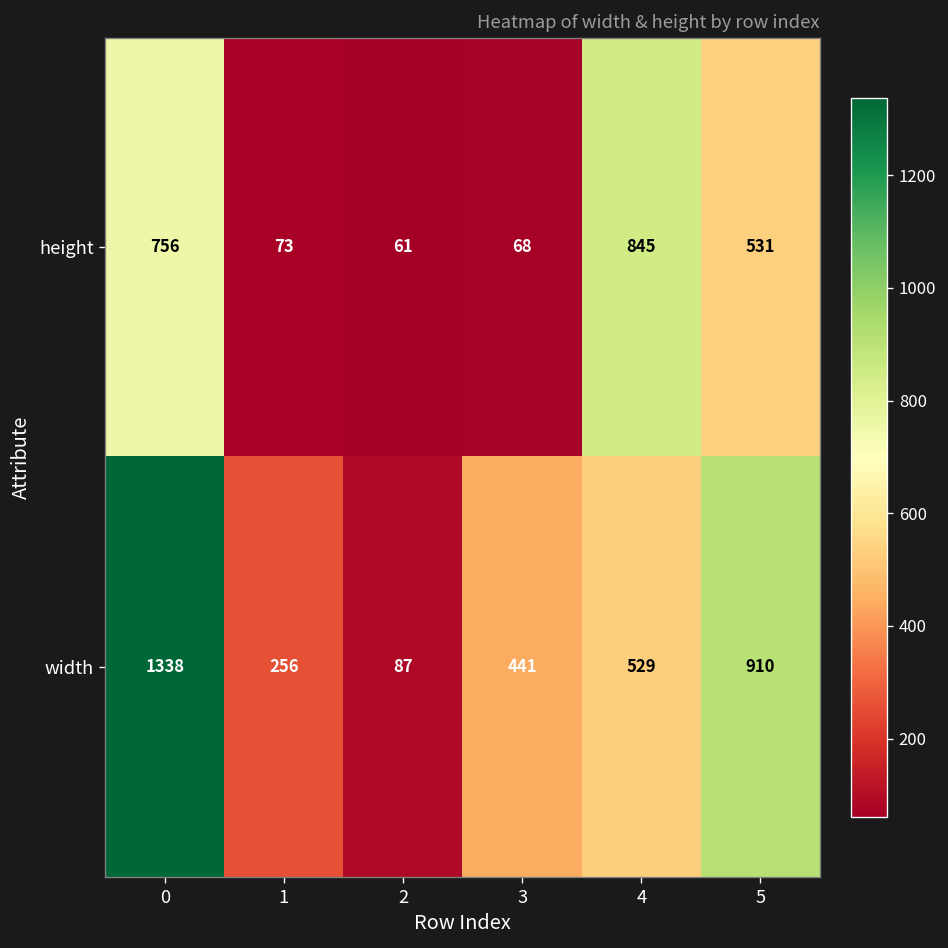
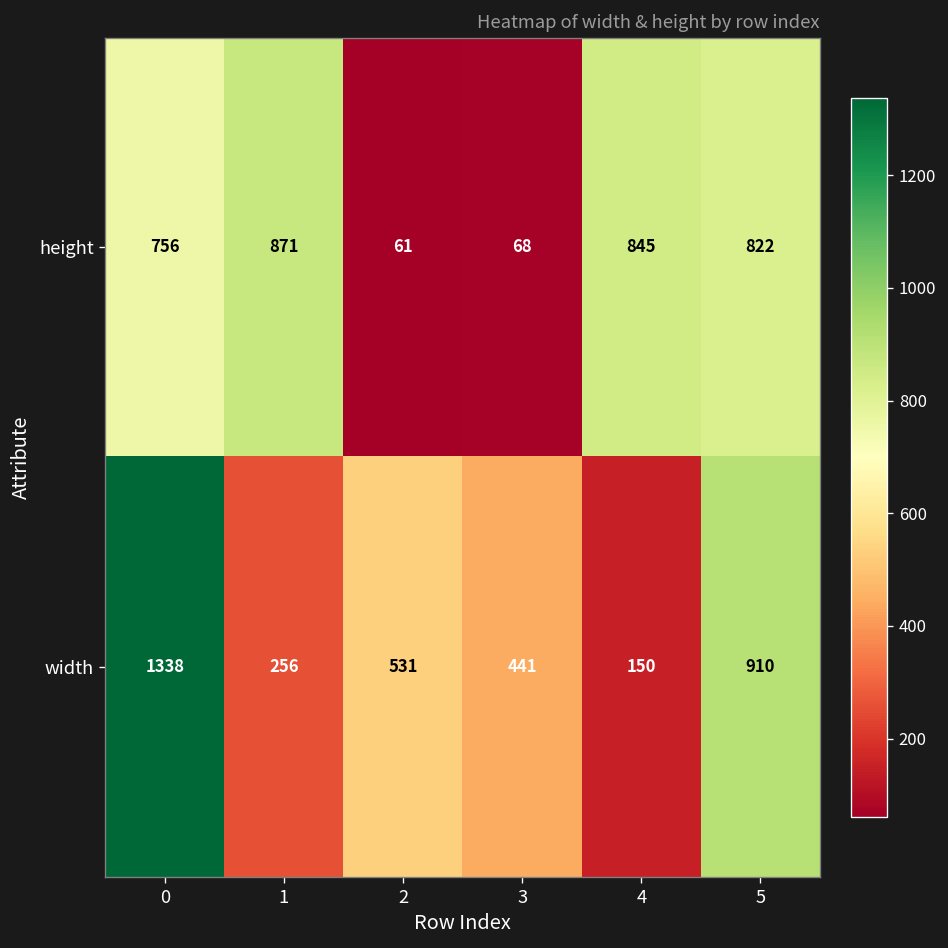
height, 1: 73 -> 871
height, 5: 531 -> 822
width, 2: 87 -> 531
width, 4: 529 -> 150
